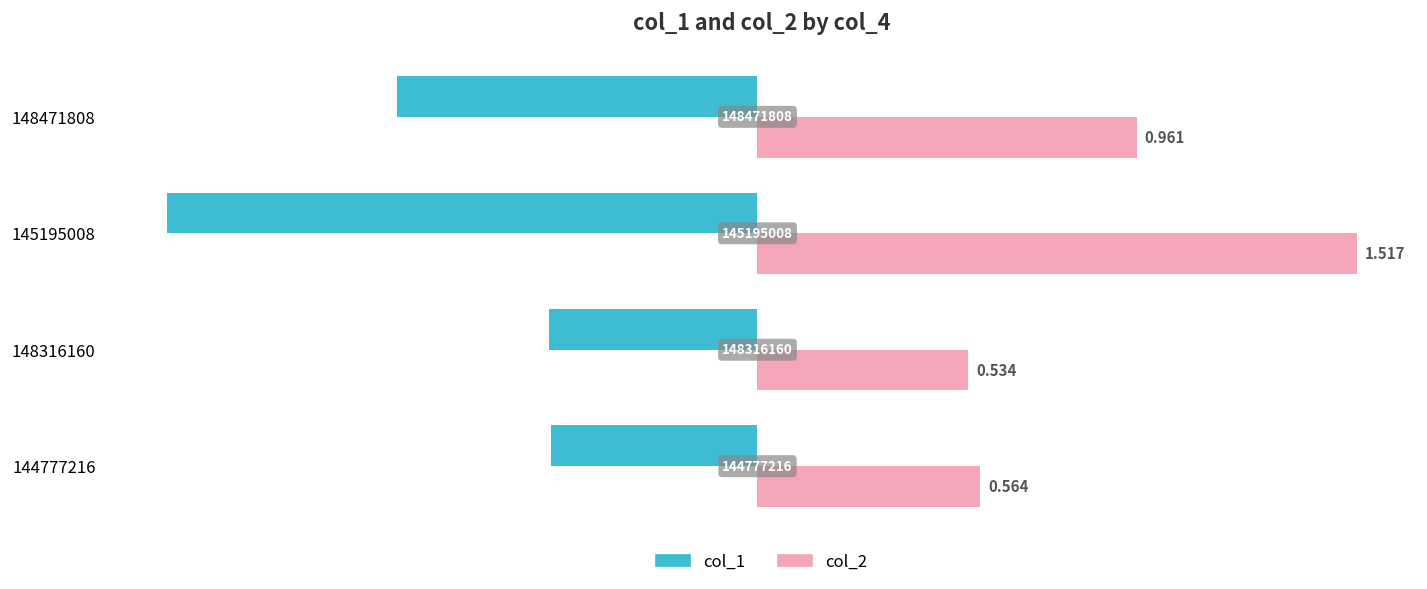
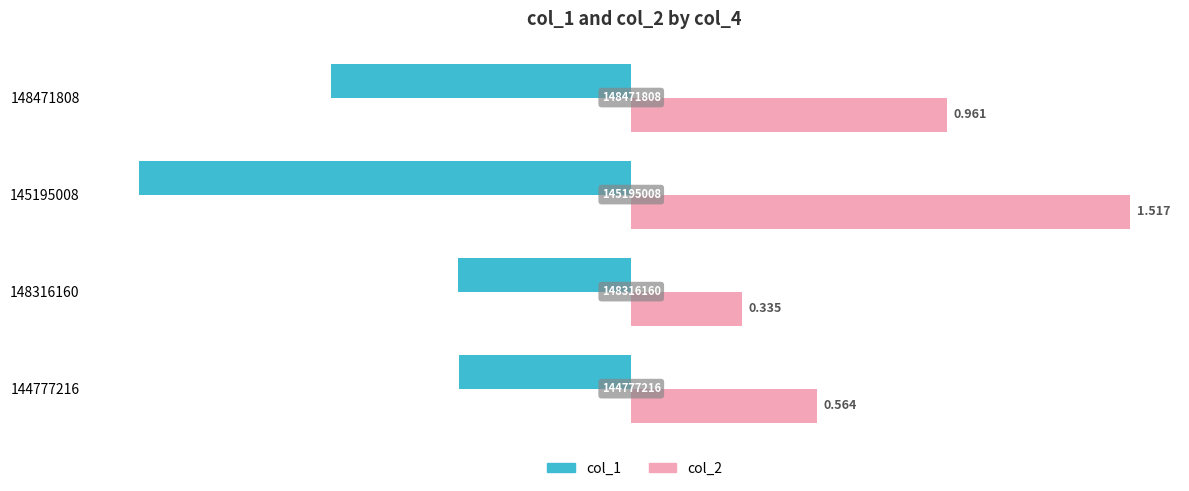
col_2, 148316160: 0.534 -> 0.335
